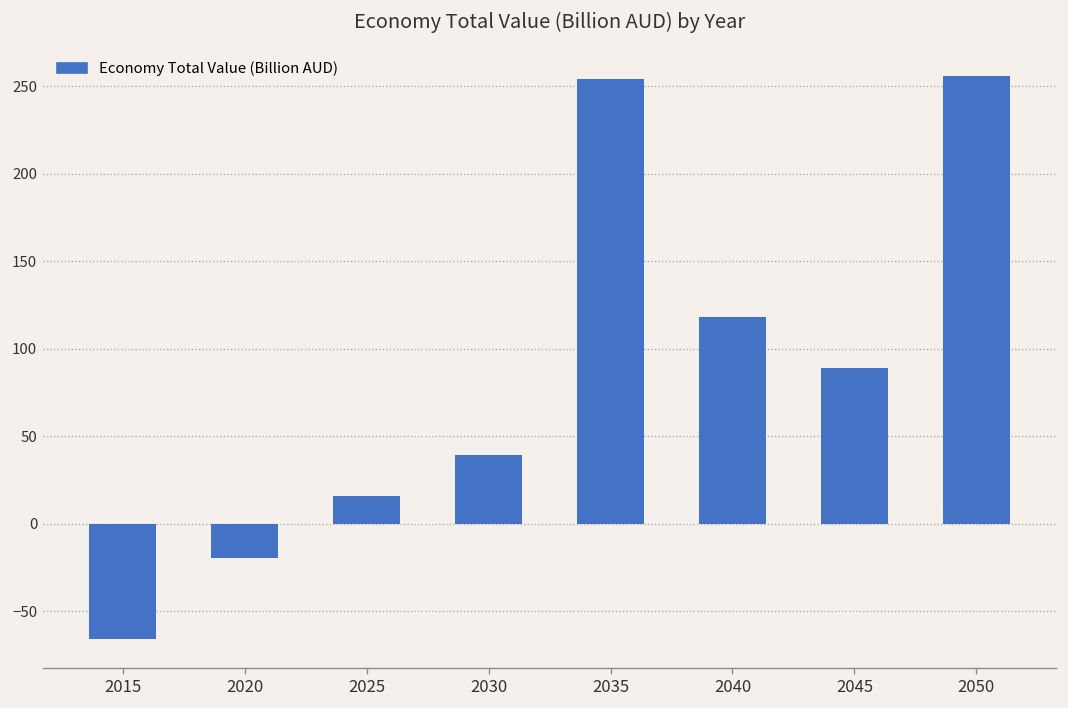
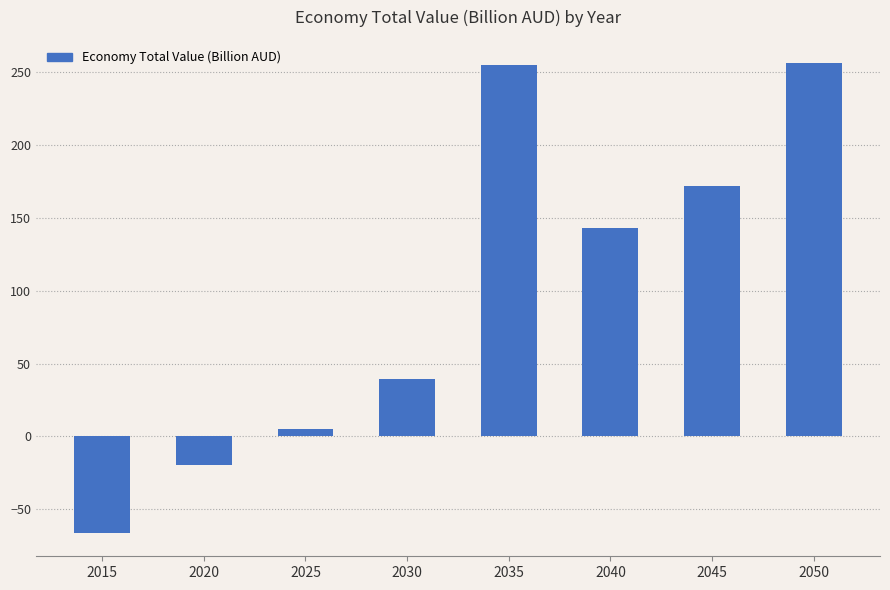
2025: 16 -> 5
2040: 118 -> 143
2045: 89 -> 172
